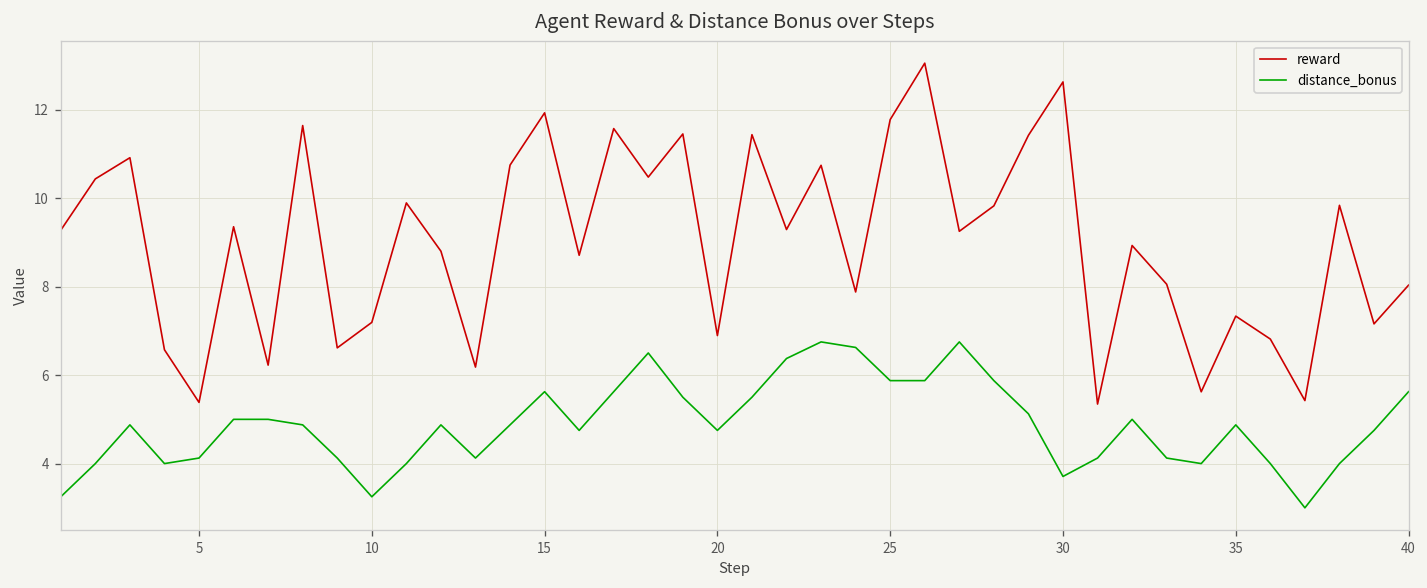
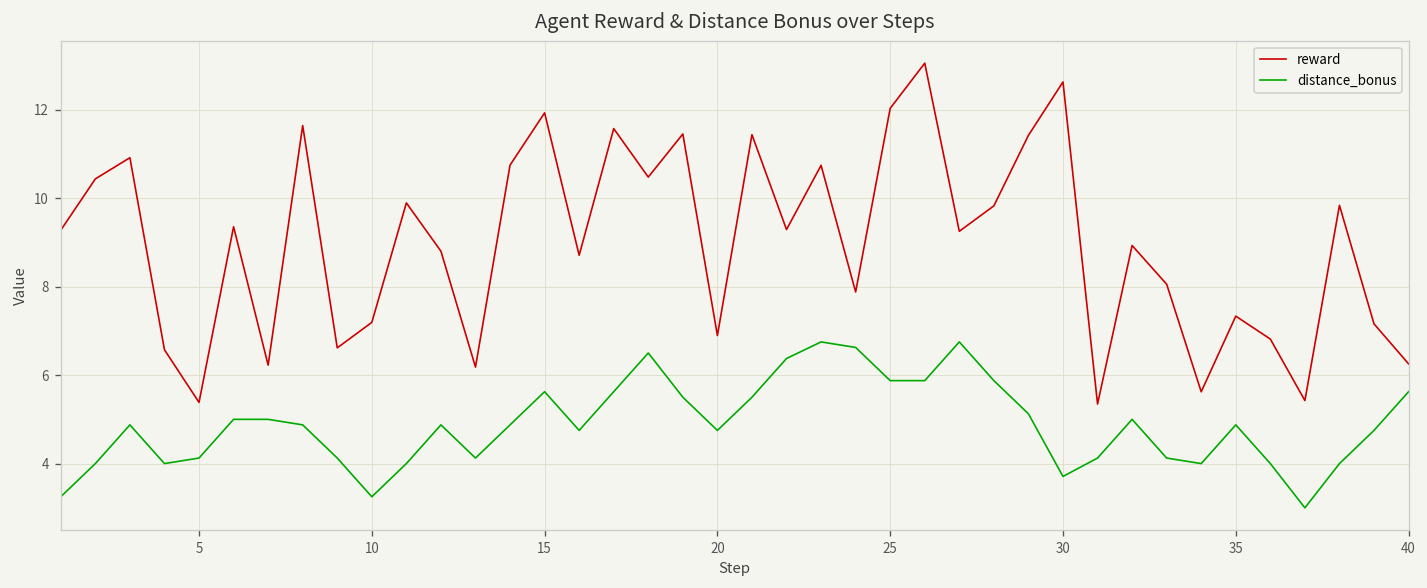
reward, 25: 11.8 -> 12.0
reward, 40: 8.0 -> 6.3
